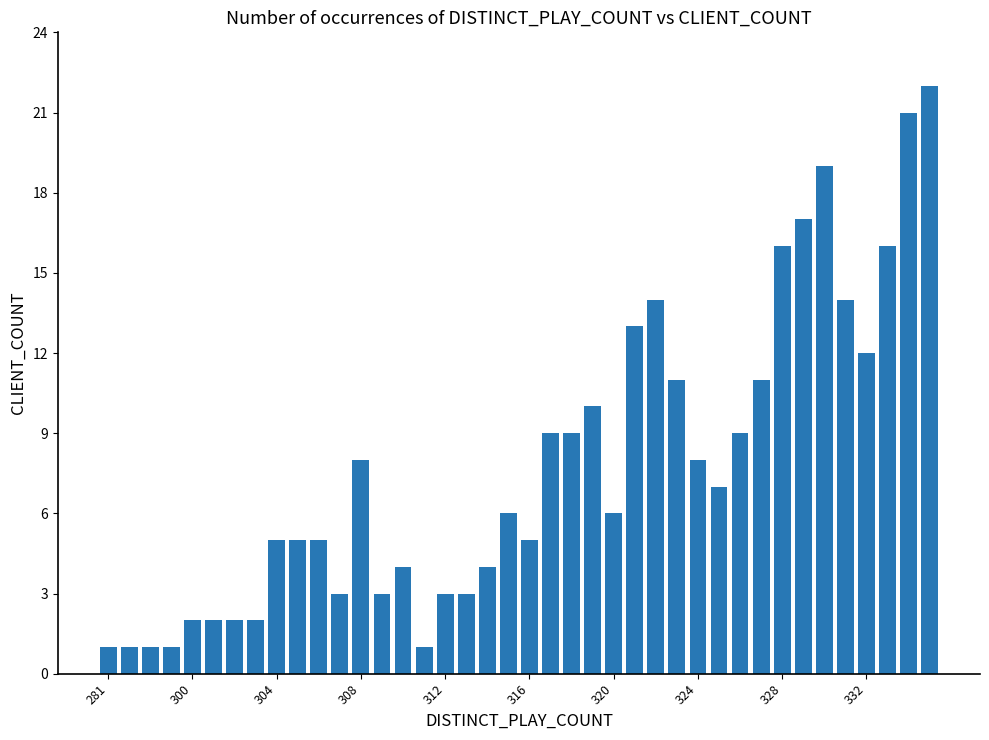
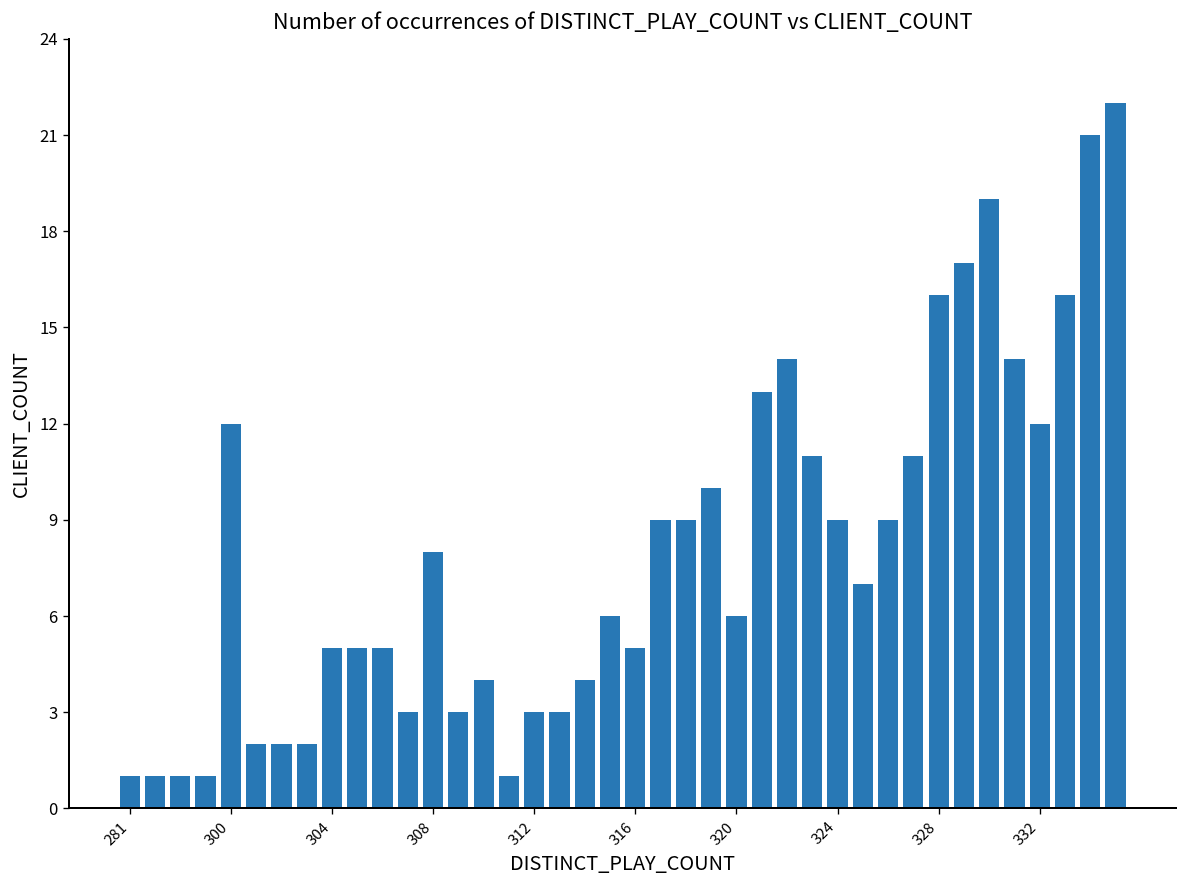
300: 2 -> 12
324: 8 -> 9
